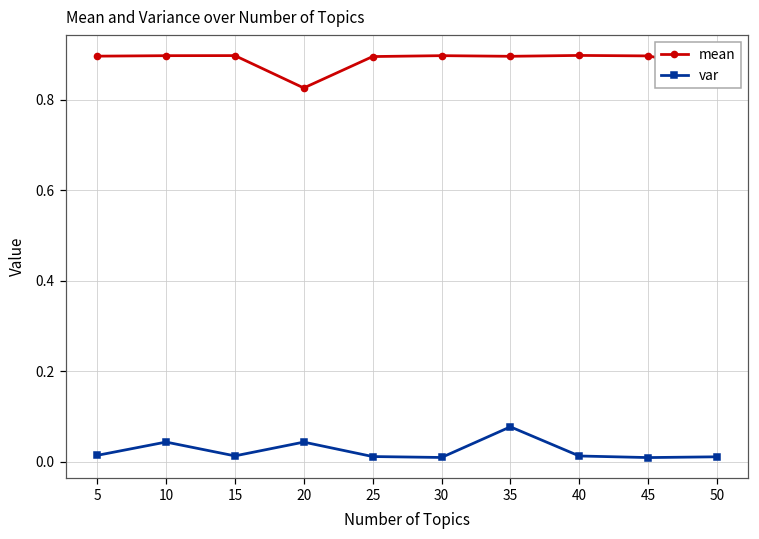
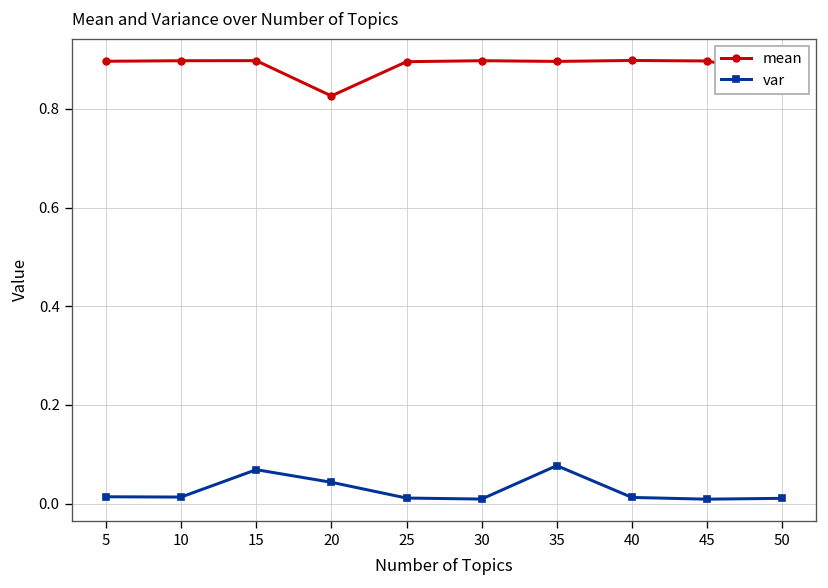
var, 10: 0.04 -> 0.01
var, 15: 0.01 -> 0.07
